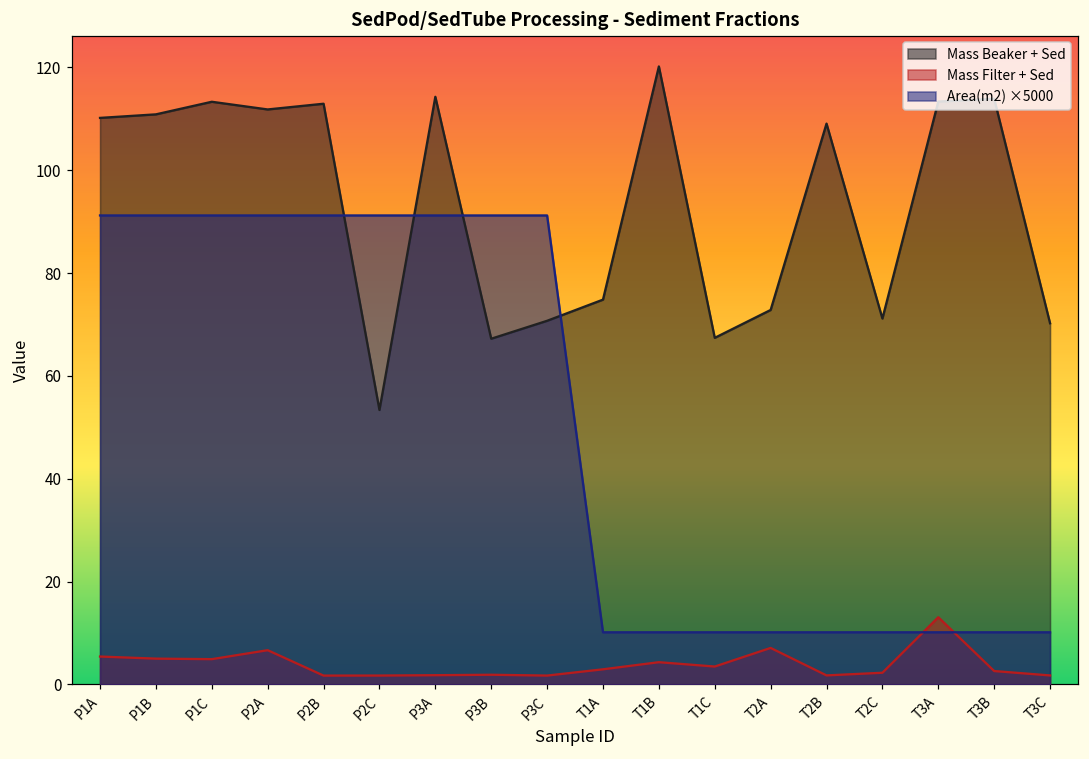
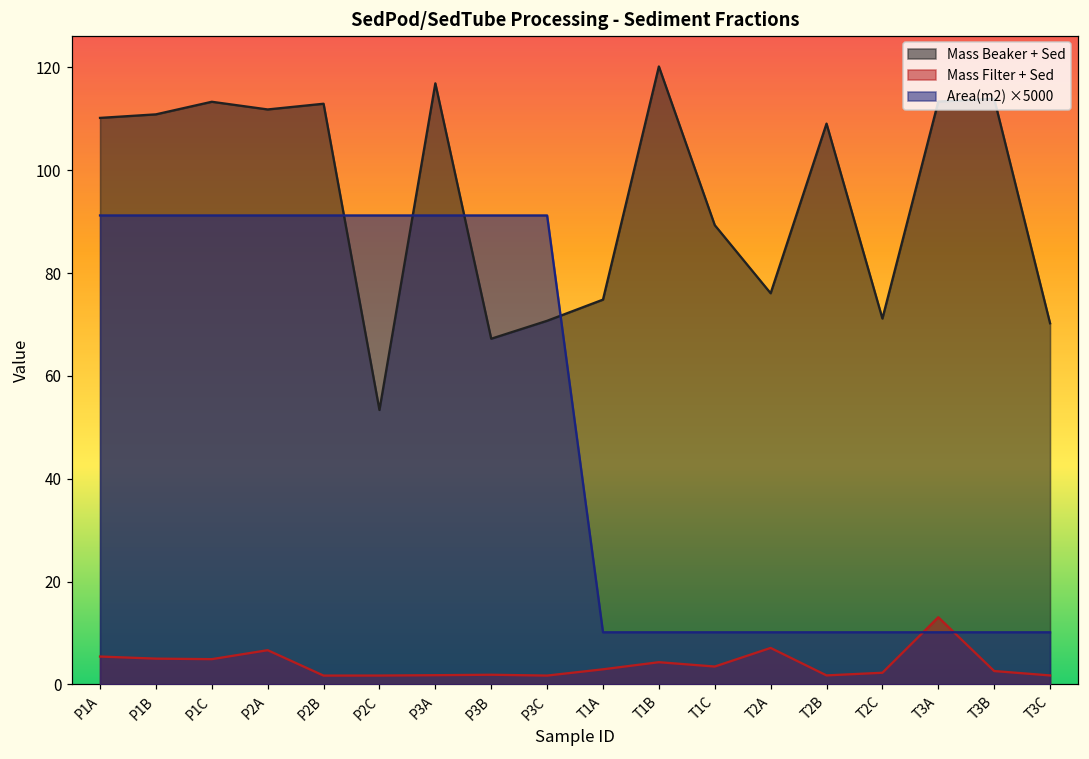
Mass Beaker + Sed, P3A: 114 -> 117
Mass Beaker + Sed, T1C: 67 -> 89
Mass Beaker + Sed, T2A: 73 -> 76
